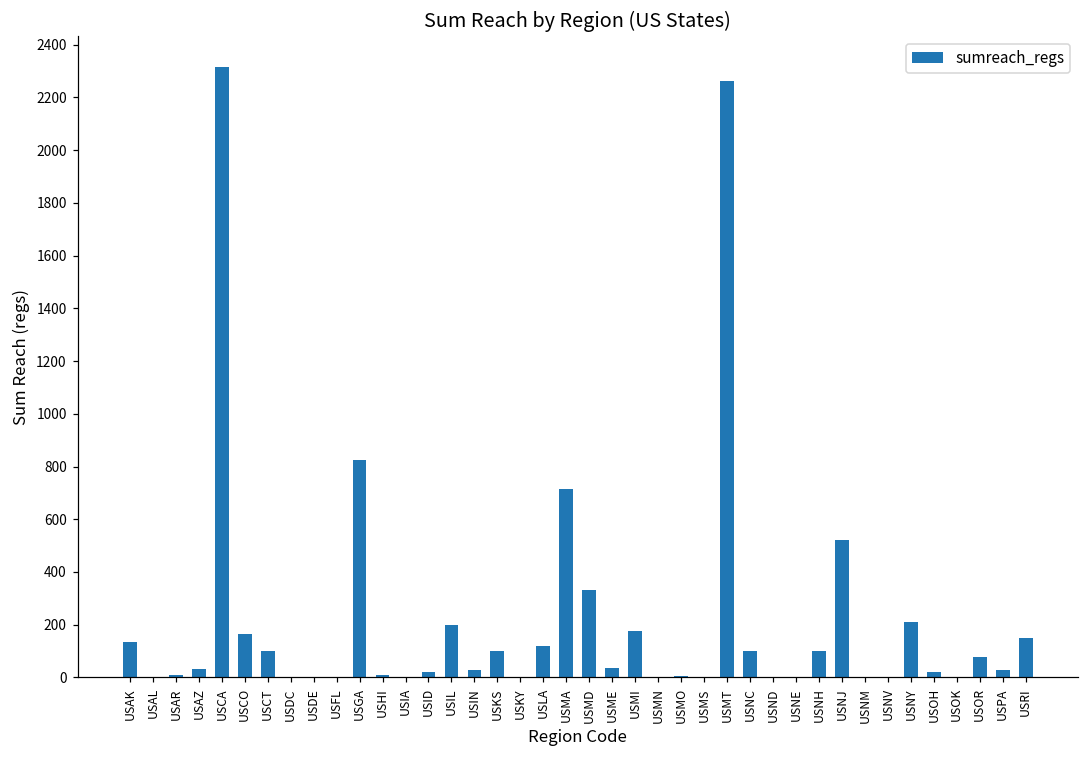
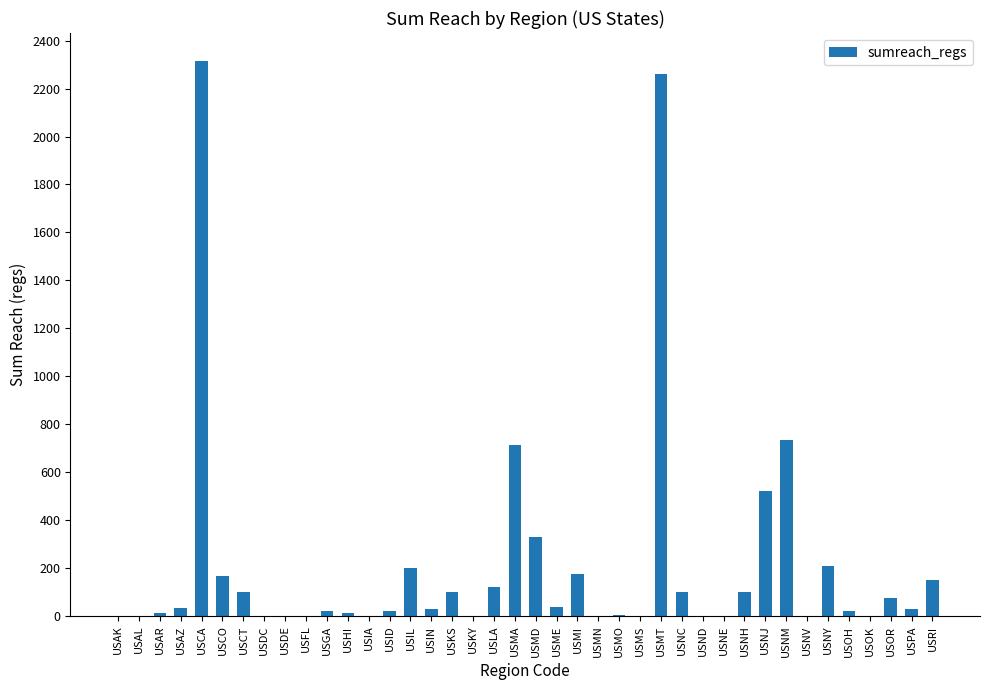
USAK: 130 -> 0
USGA: 830 -> 20
USNM: 0 -> 740
